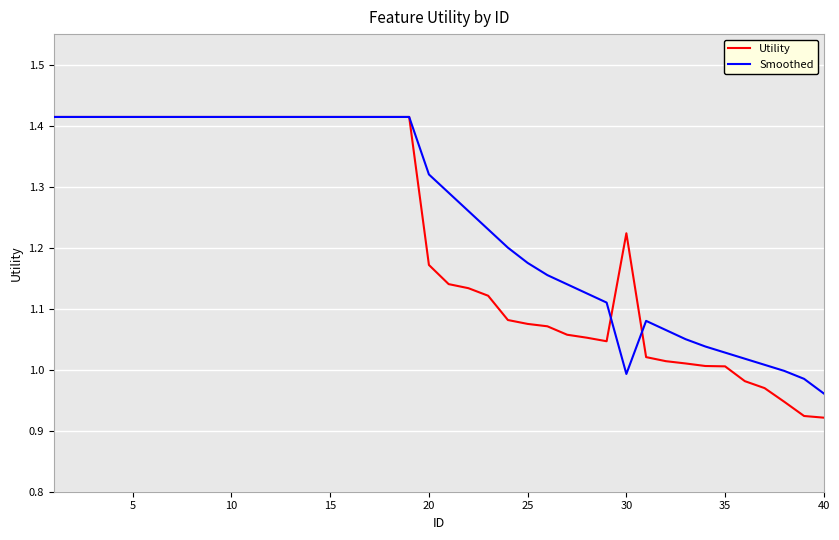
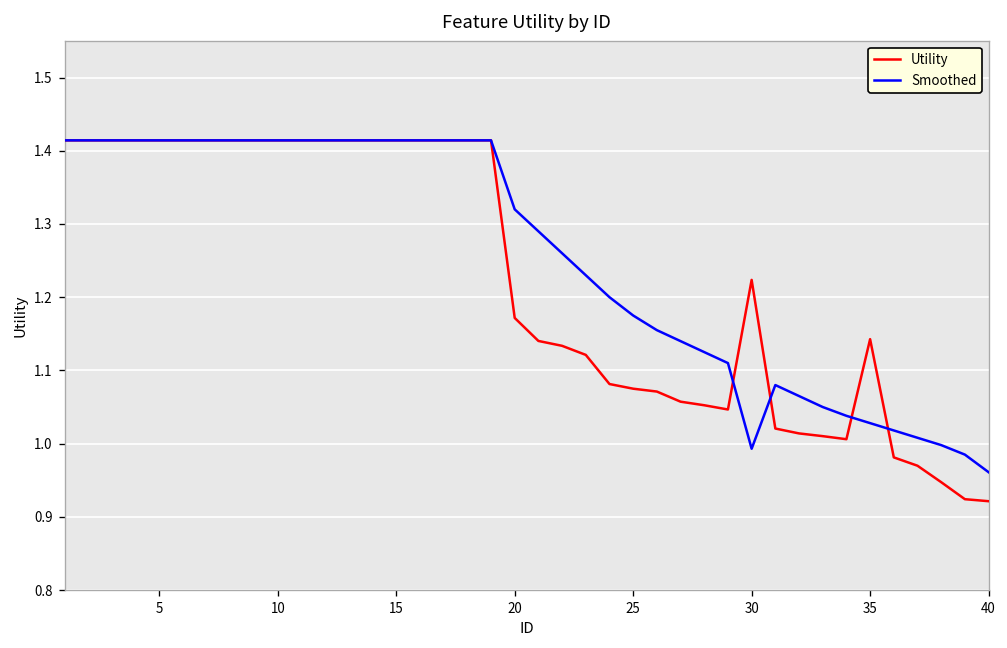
Utility, 35: 1.01 -> 1.14
